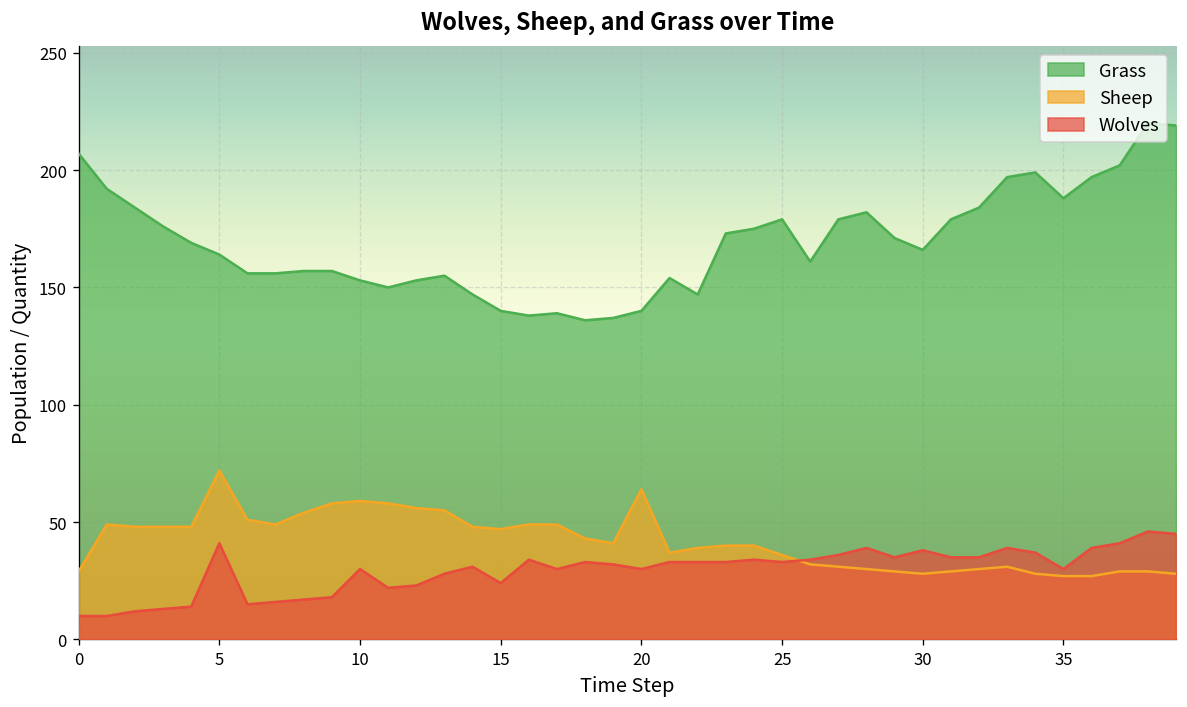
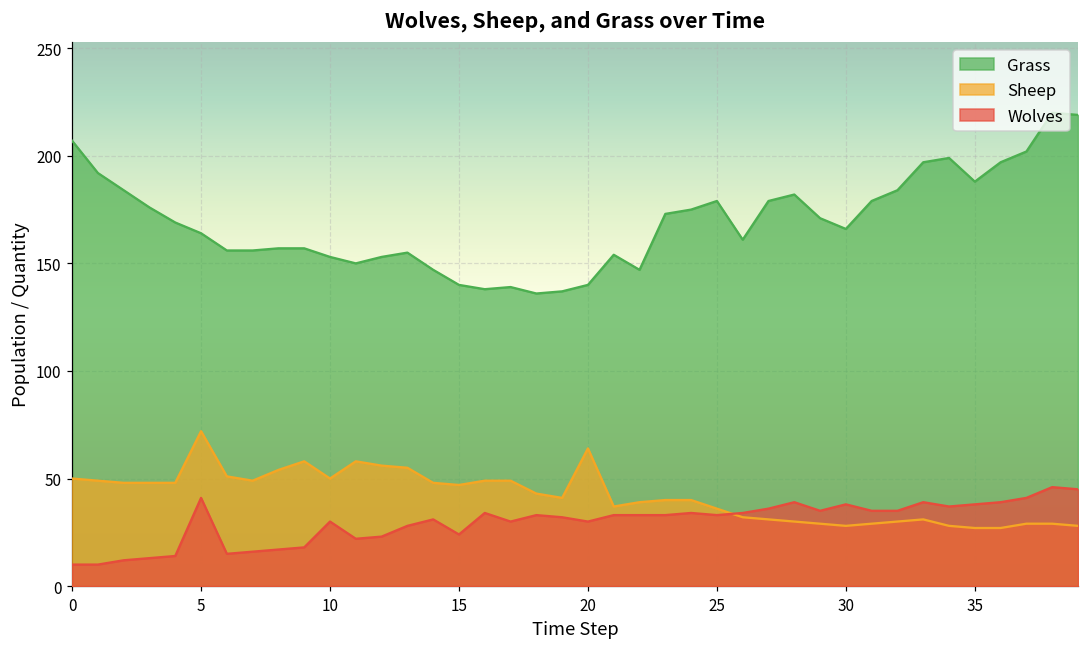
Sheep, 0: 29 -> 50
Sheep, 10: 59 -> 50
Wolves, 35: 30 -> 38
